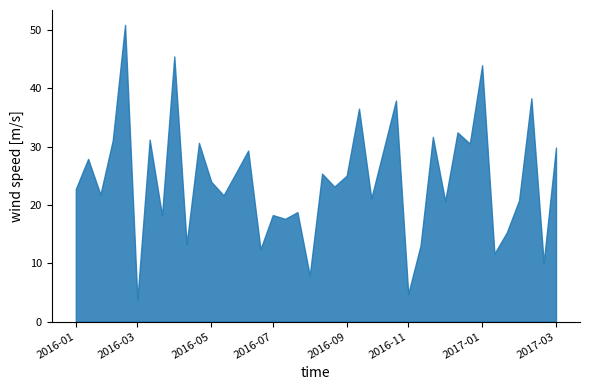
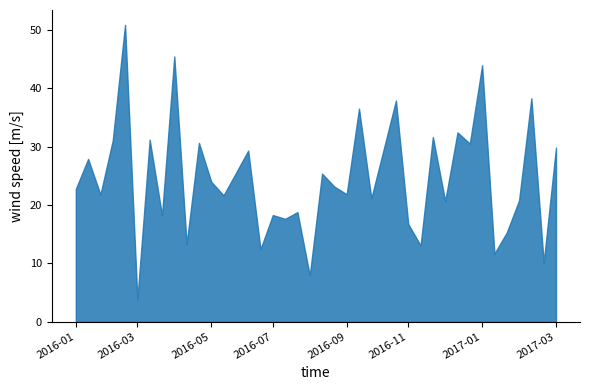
2016-09: 25 -> 22
2016-11: 5 -> 17
